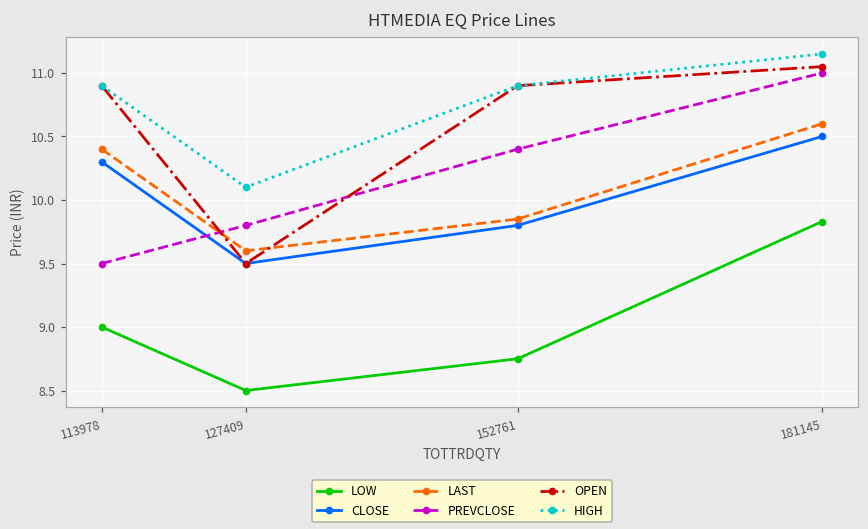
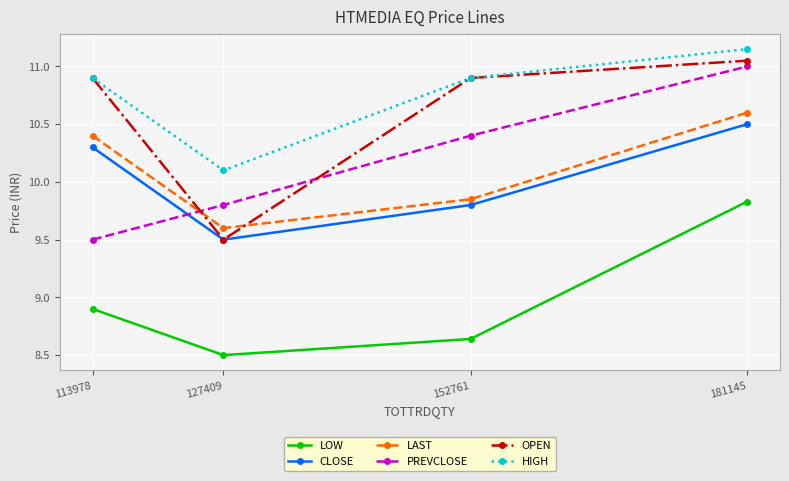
LOW, 113978: 9.0 -> 8.9
LOW, 152761: 8.75 -> 8.64
